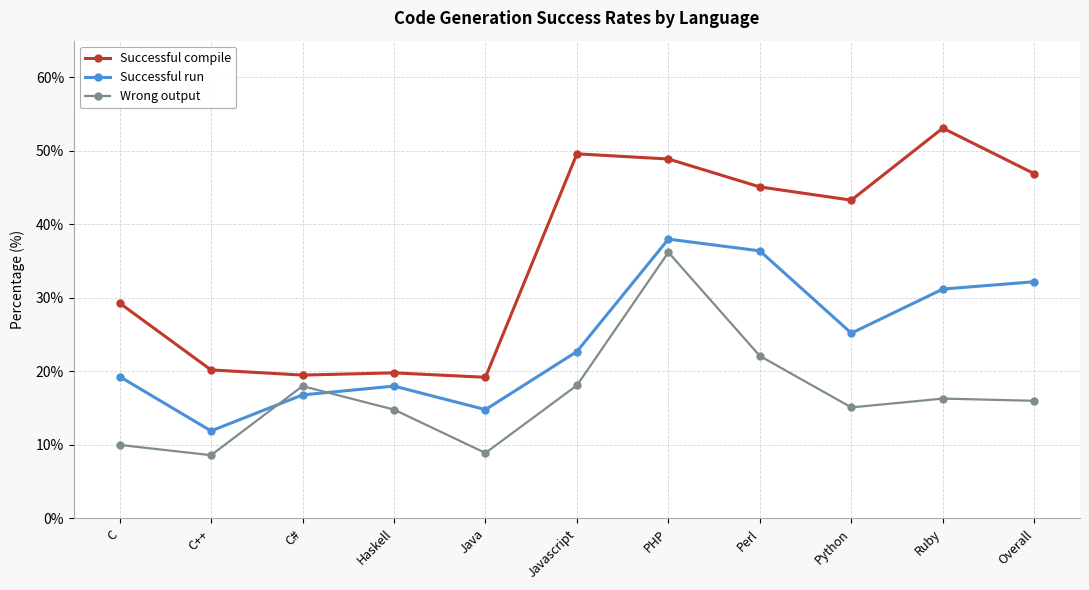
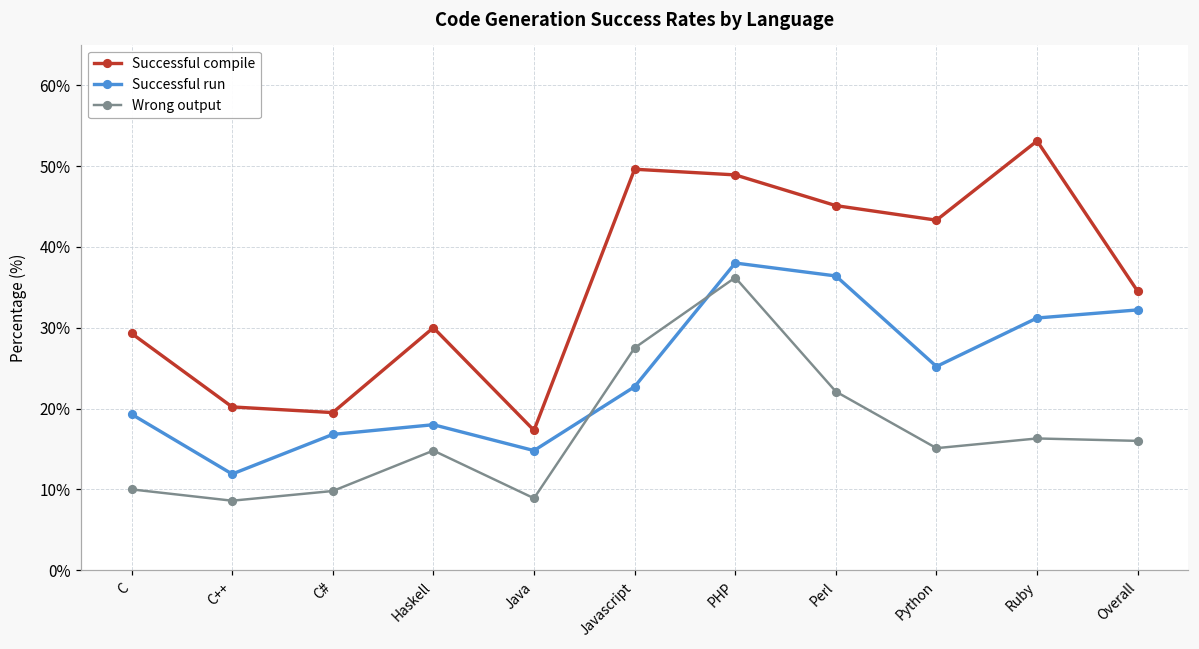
Wrong output, C#: 18% -> 10%
Successful compile, Haskell: 20% -> 30%
Successful compile, Java: 19% -> 17%
Wrong output, Javascript: 18% -> 28%
Successful compile, Overall: 47% -> 35%
